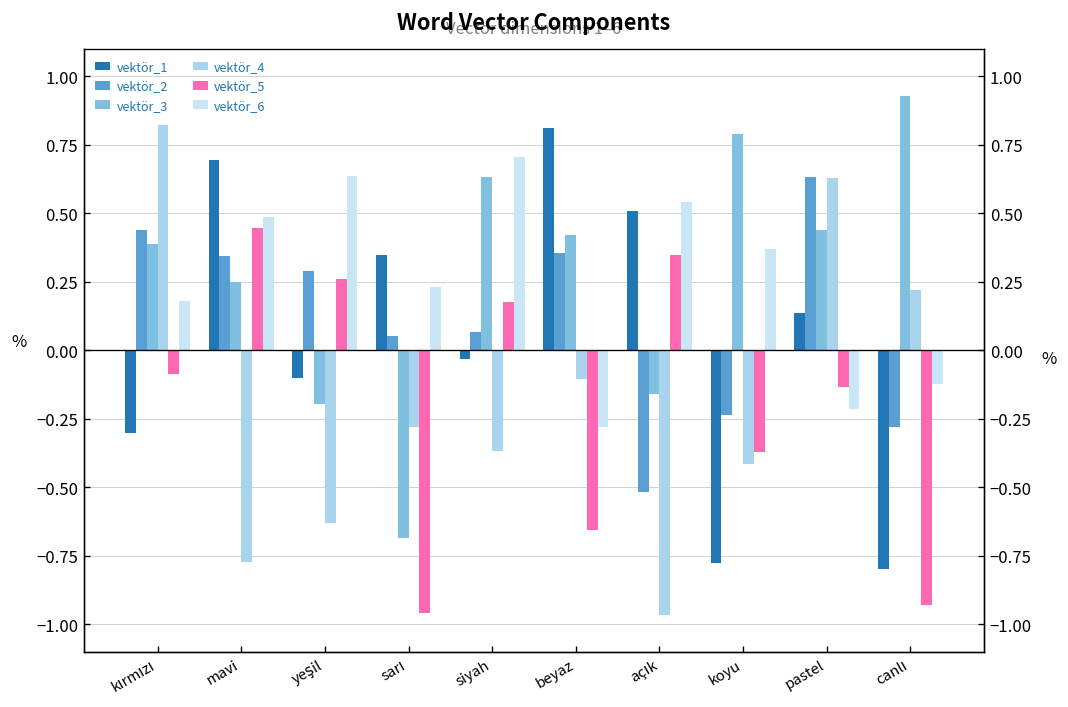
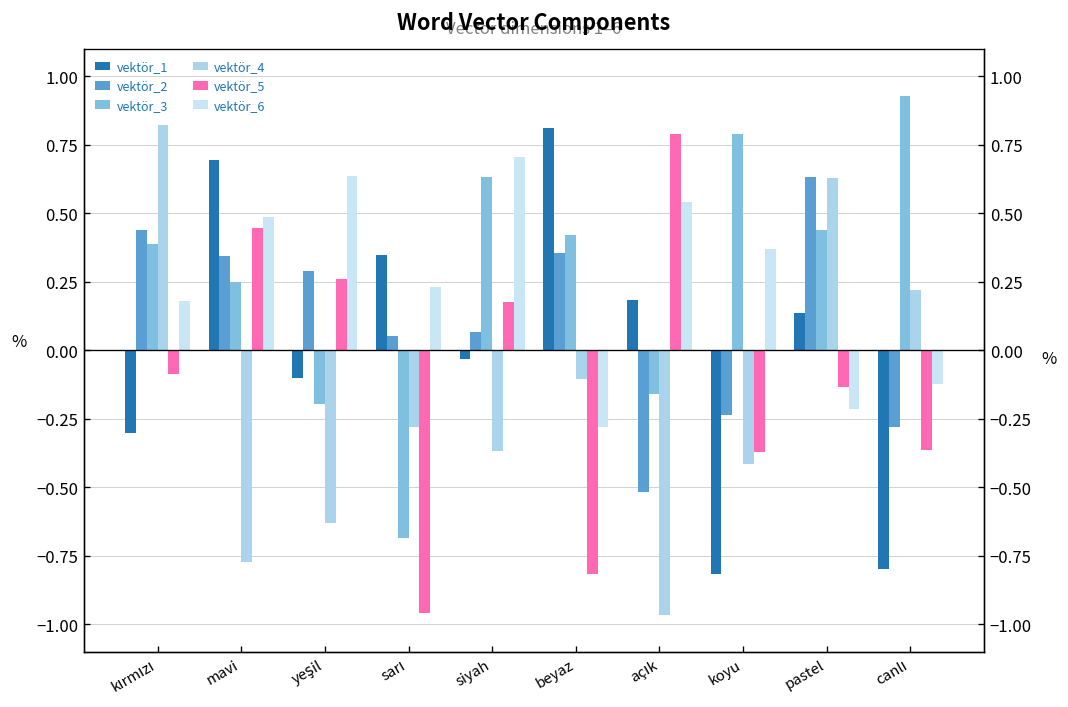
vektör_5, beyaz: -0.65 -> -0.82
vektör_1, açık: 0.51 -> 0.18
vektör_5, açık: 0.35 -> 0.79
vektör_1, koyu: -0.78 -> -0.82
vektör_5, canlı: -0.93 -> -0.36
